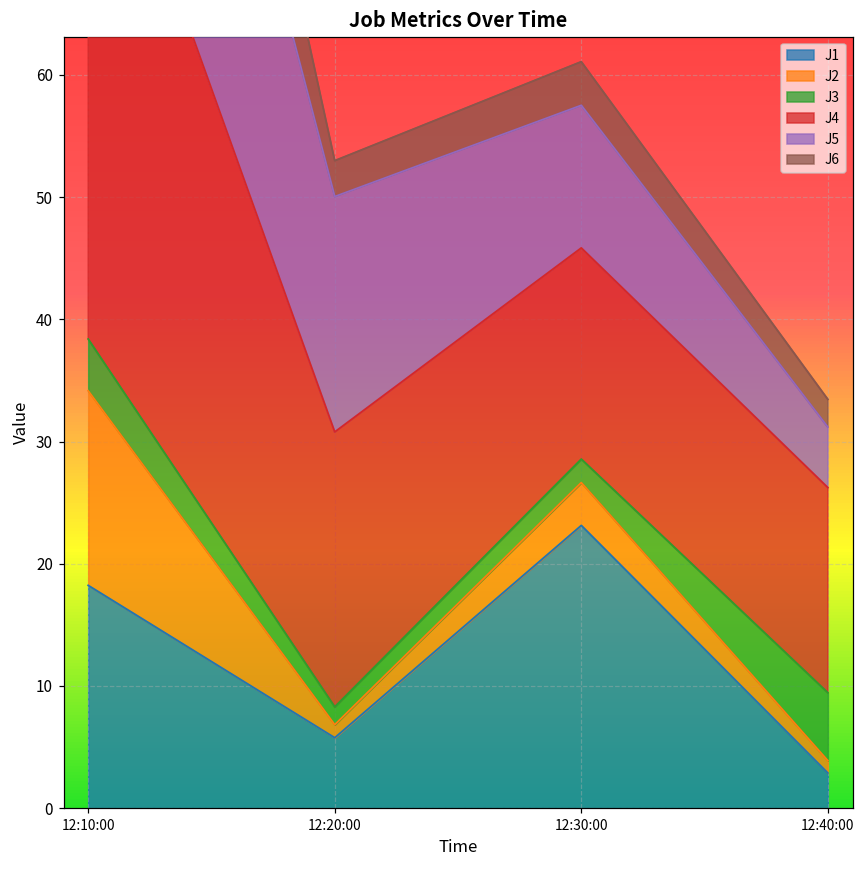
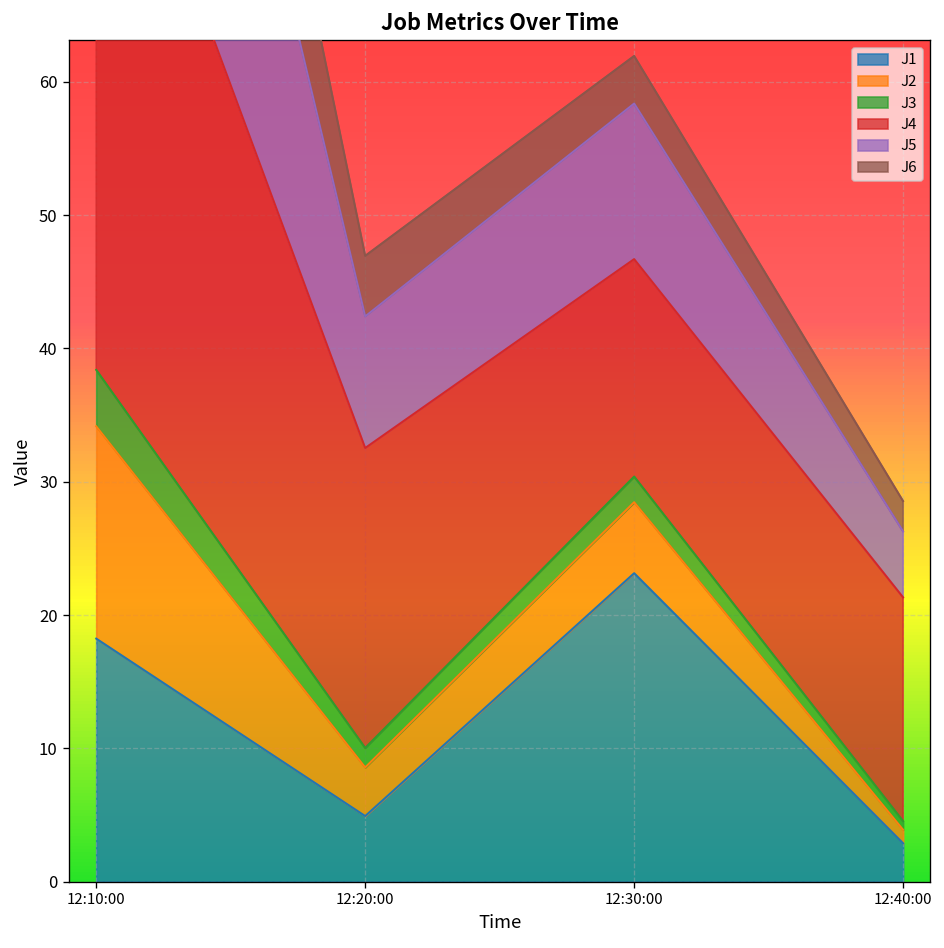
J1, 12:20:00: 5.8 -> 4.9
J2, 12:20:00: 1.1 -> 3.6
J5, 12:20:00: 19.3 -> 9.9
J6, 12:20:00: 2.9 -> 4.5
J2, 12:30:00: 3.5 -> 5.3
J4, 12:30:00: 17.3 -> 16.3
J3, 12:40:00: 5.6 -> 0.7
